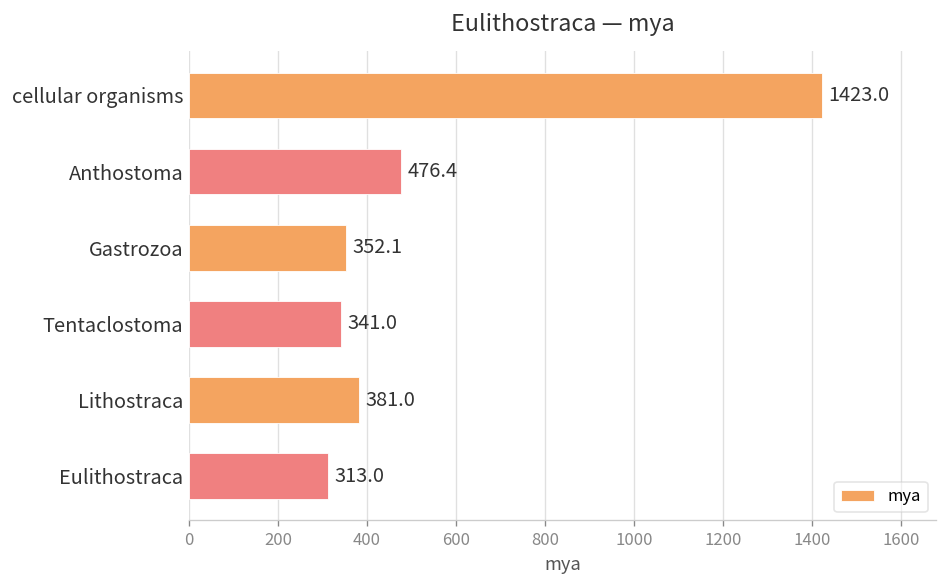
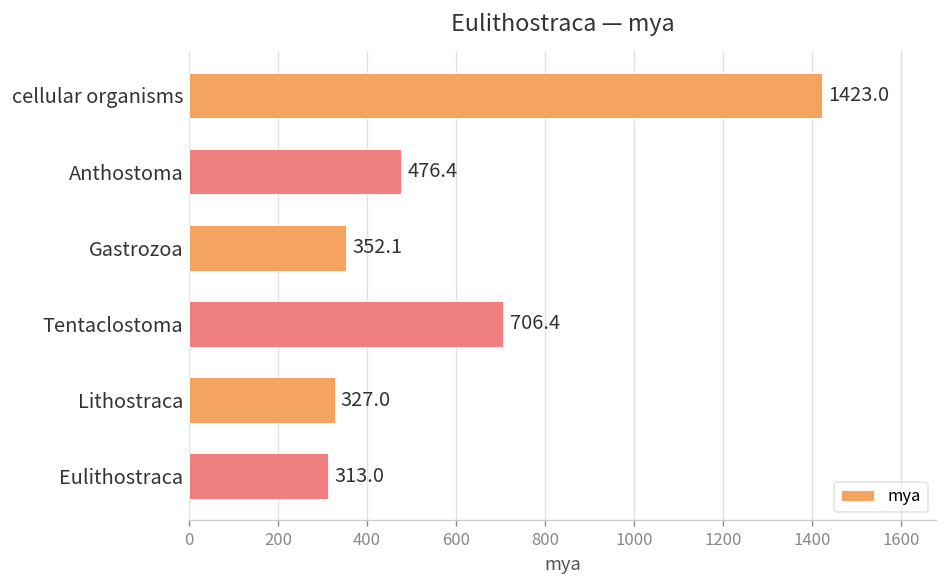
Tentaclostoma: 341.0 -> 706.4
Lithostraca: 381.0 -> 327.0
